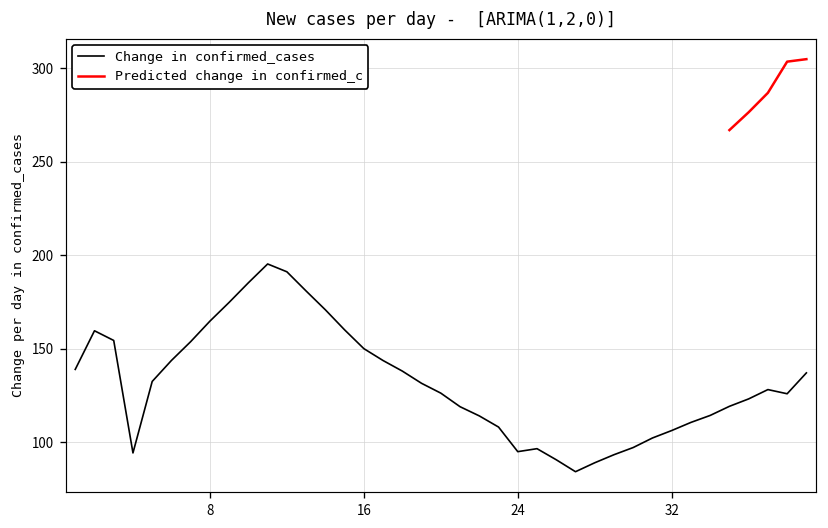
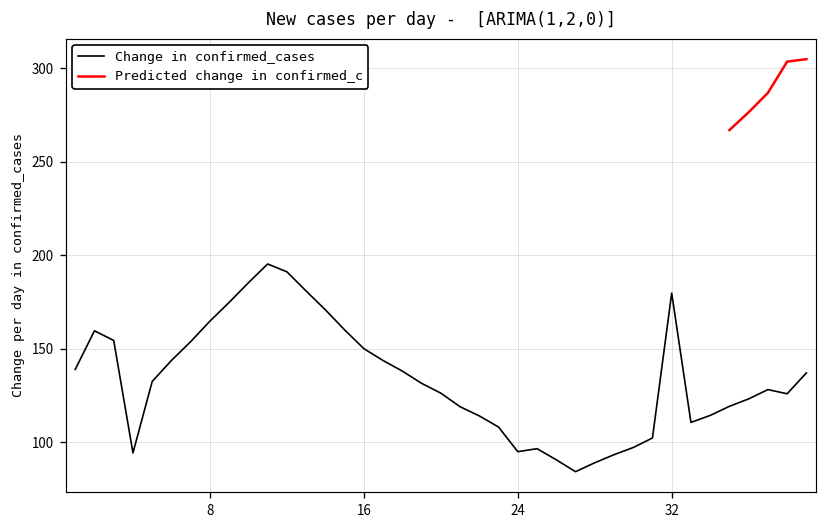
Change in confirmed_cases, 32: 106 -> 180
